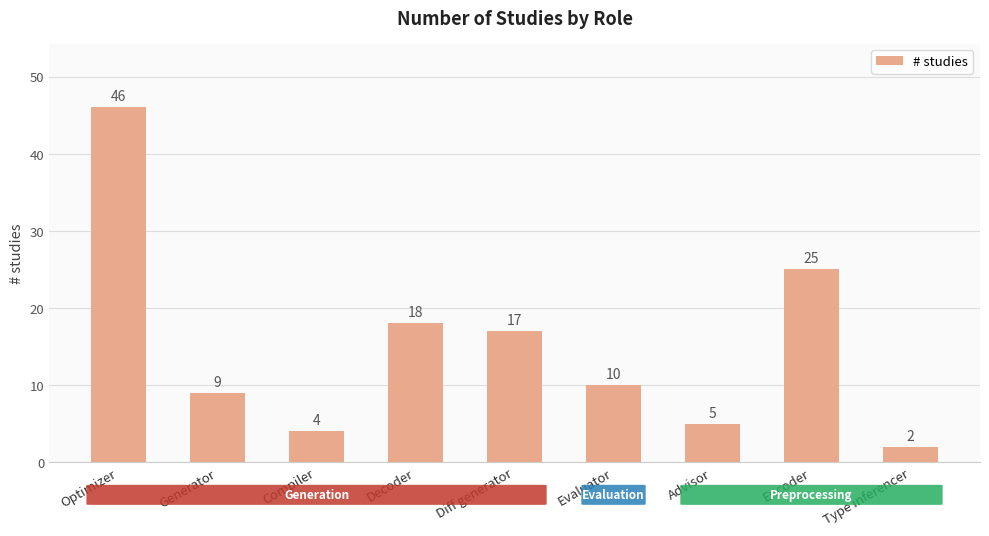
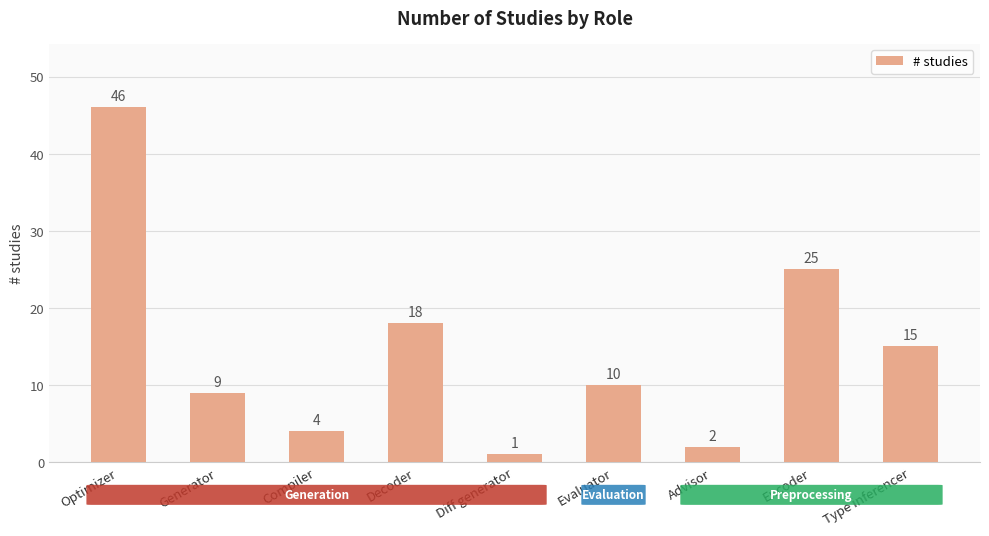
Diff generator: 17 -> 1
Advisor: 5 -> 2
Type inferencer: 2 -> 15
